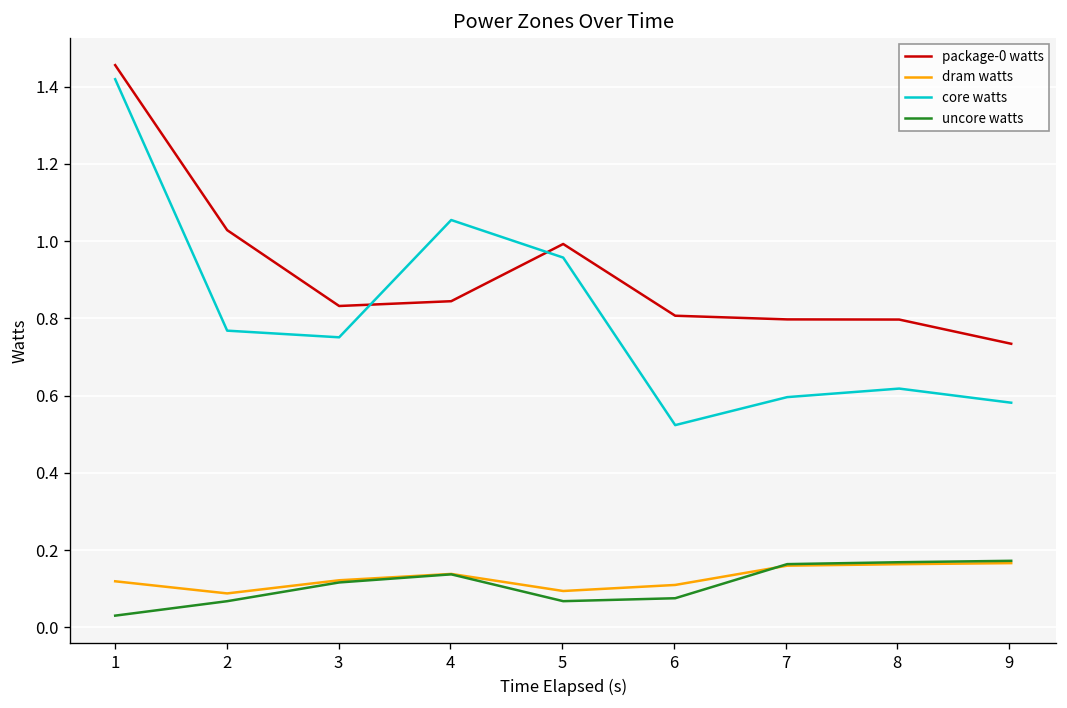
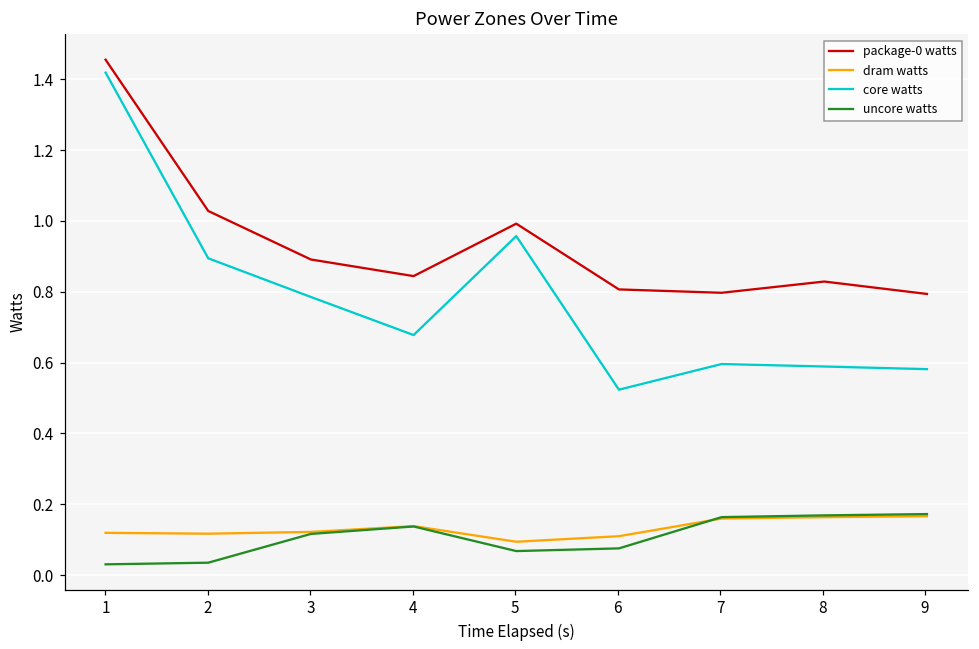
dram watts, 2: 0.09 -> 0.12
core watts, 2: 0.77 -> 0.89
uncore watts, 2: 0.07 -> 0.03
package-0 watts, 3: 0.83 -> 0.89
core watts, 3: 0.75 -> 0.79
core watts, 4: 1.05 -> 0.68
package-0 watts, 8: 0.80 -> 0.83
core watts, 8: 0.62 -> 0.59
package-0 watts, 9: 0.73 -> 0.79
